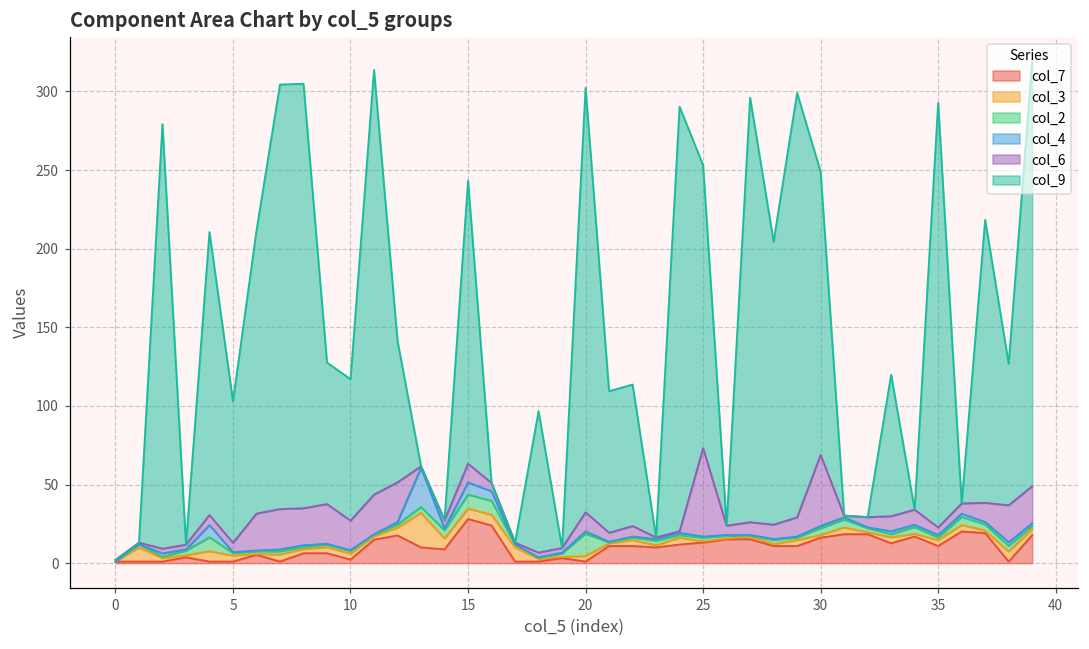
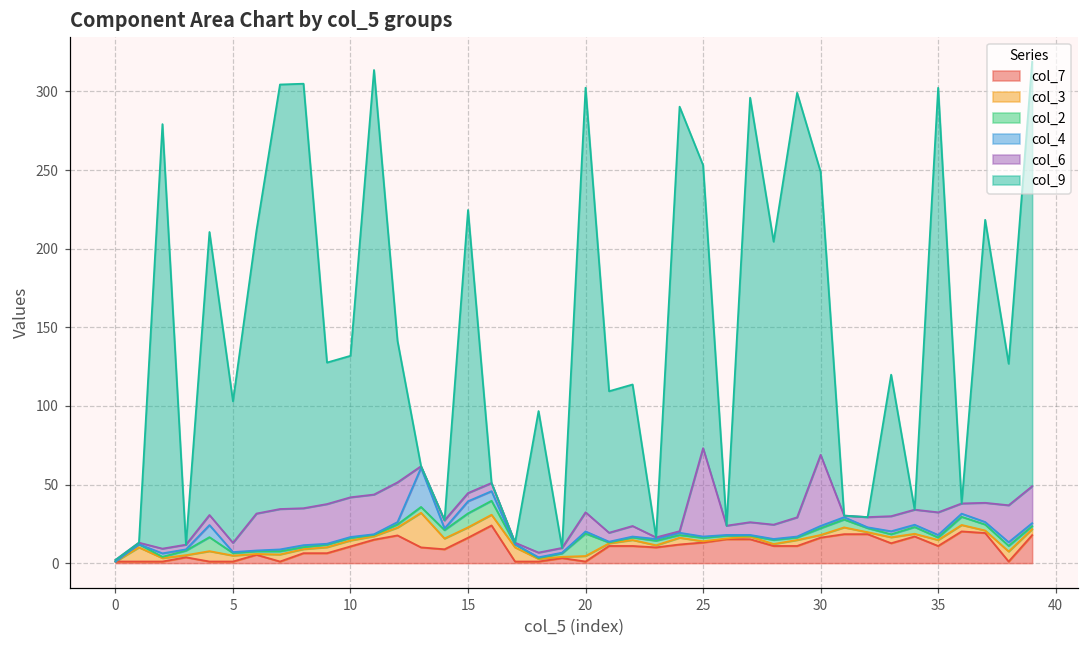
col_7, 10: 2 -> 11
col_6, 10: 19 -> 25
col_7, 15: 28 -> 16
col_6, 15: 12 -> 5
col_6, 35: 5 -> 14
